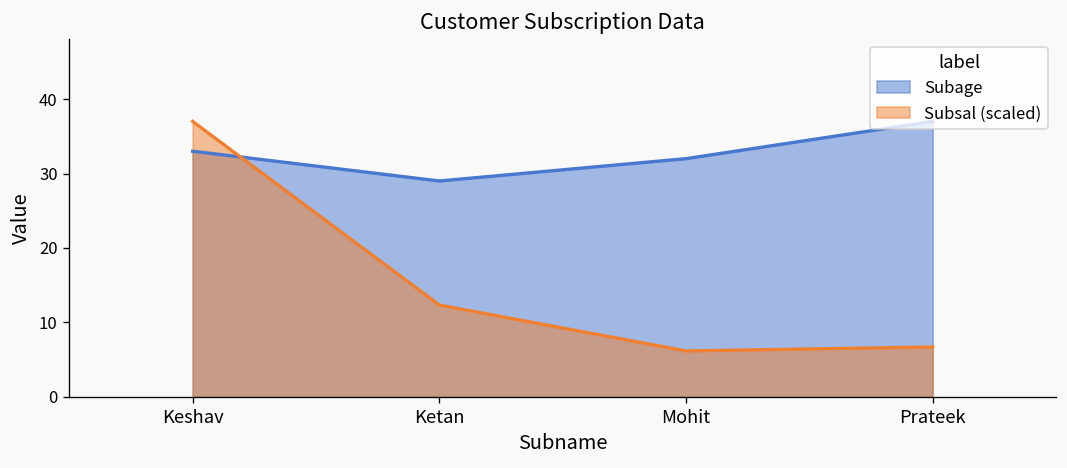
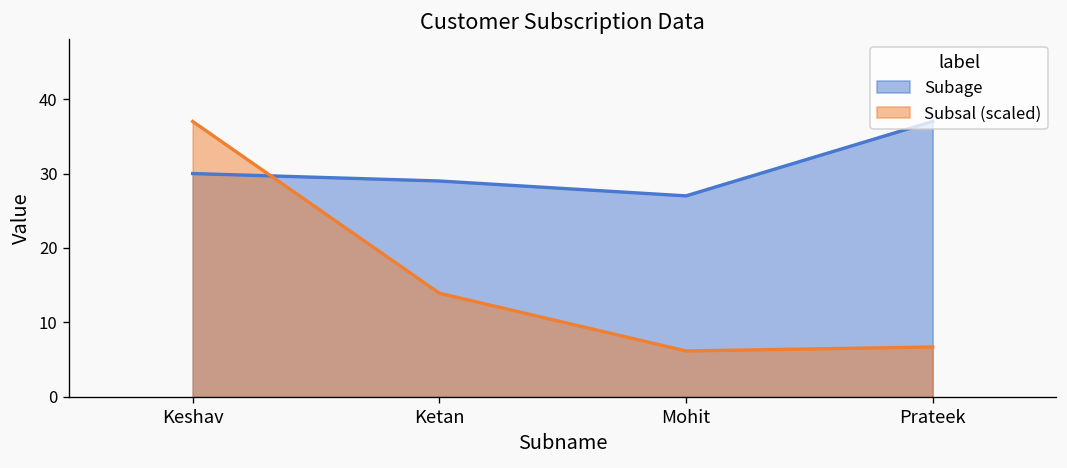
Subage, Keshav: 33 -> 30
Subsal (scaled), Ketan: 12 -> 14
Subage, Mohit: 32 -> 27
